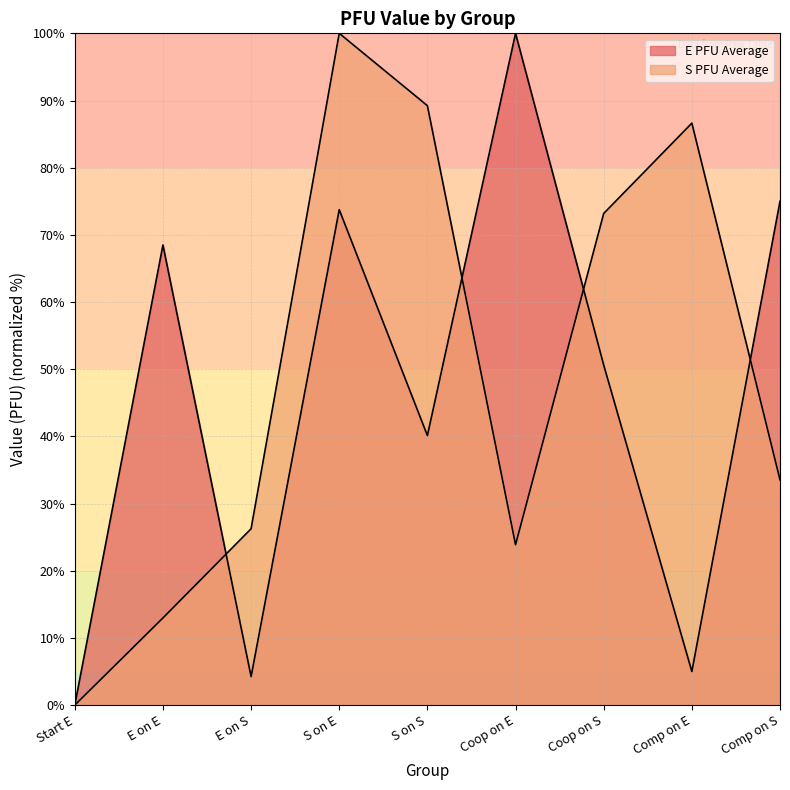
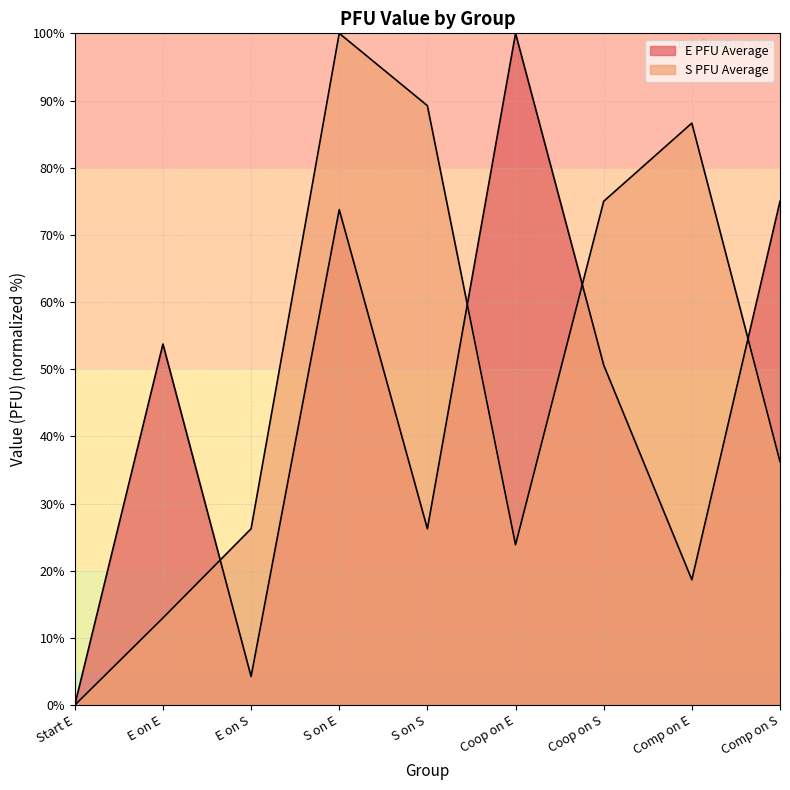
E PFU Average, E on E: 68% -> 54%
E PFU Average, S on S: 40% -> 26%
S PFU Average, Coop on S: 73% -> 75%
E PFU Average, Comp on E: 5% -> 19%
S PFU Average, Comp on S: 34% -> 36%
